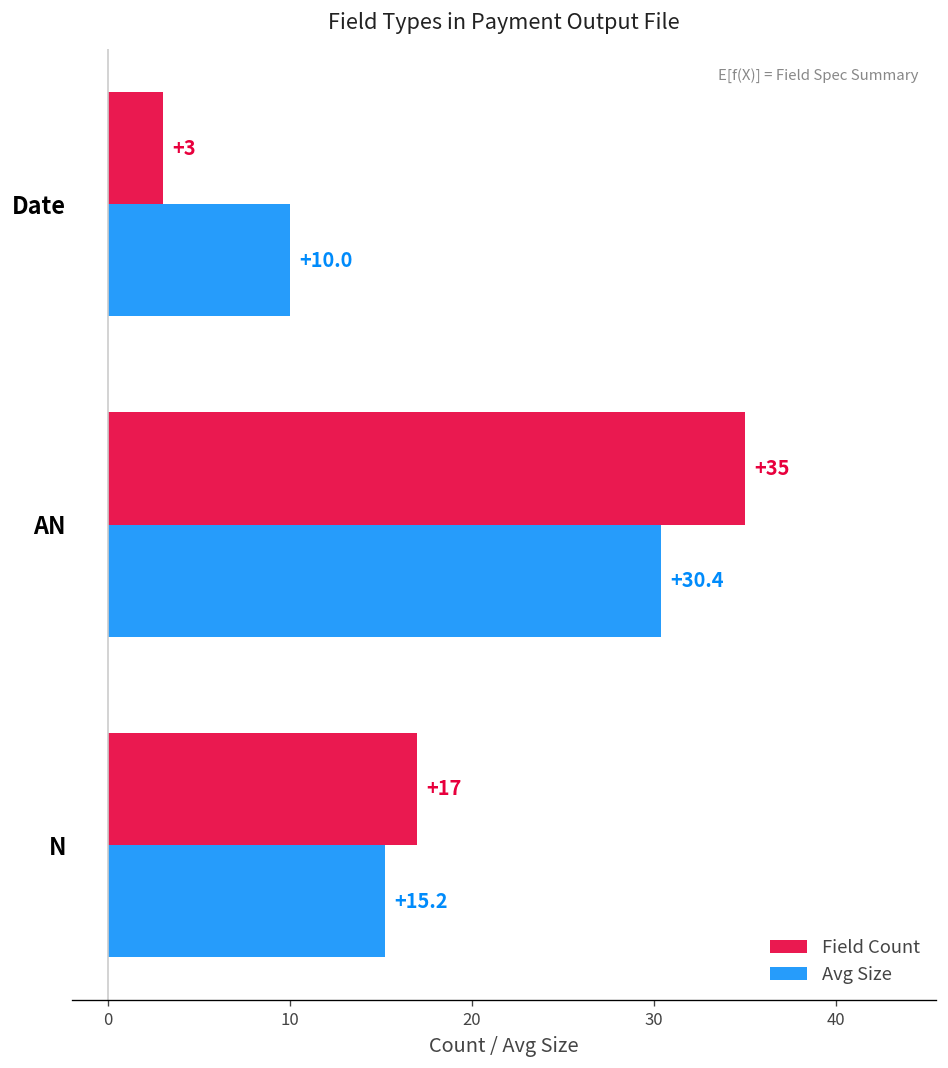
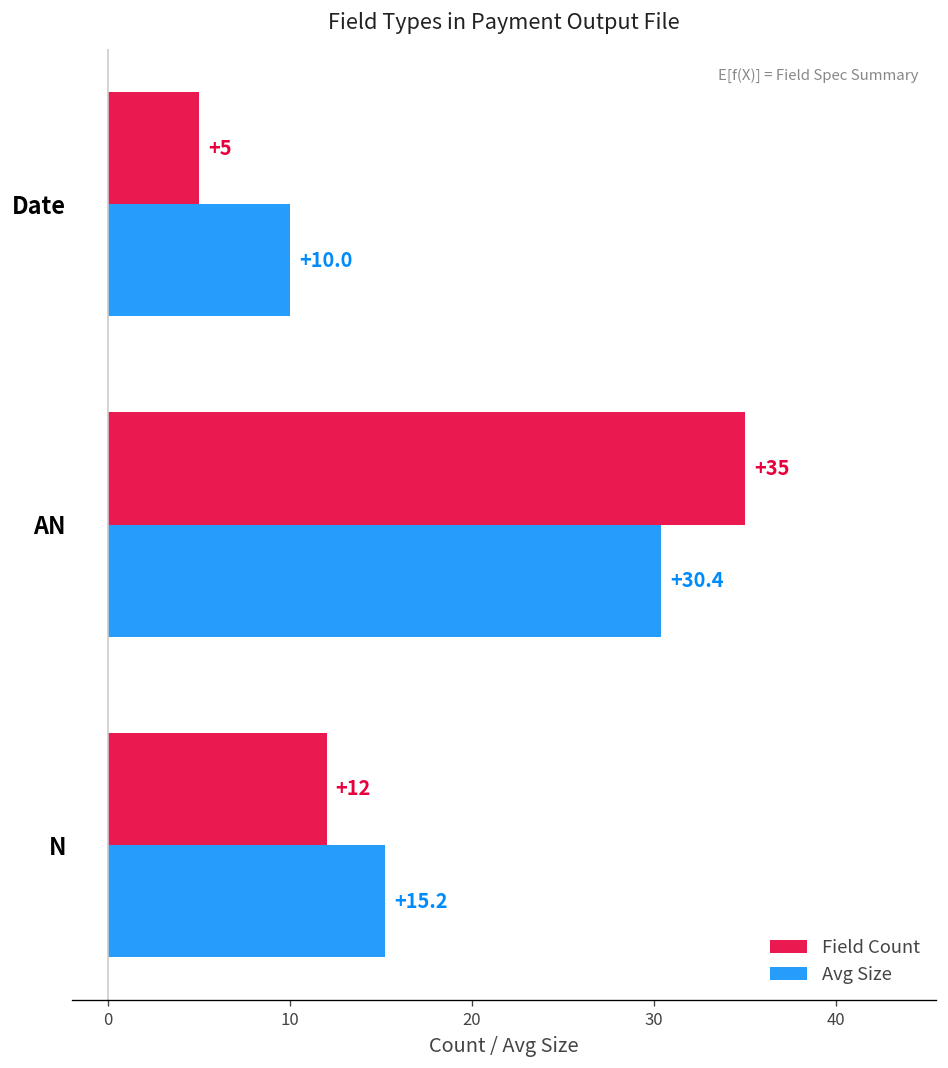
Field Count, Date: +3 -> +5
Field Count, N: +17 -> +12
